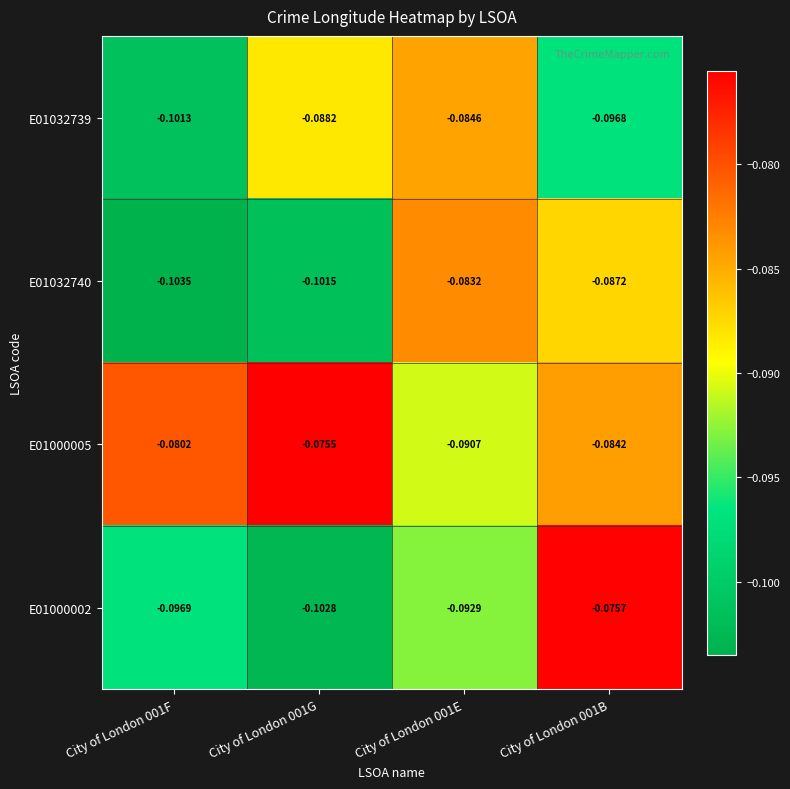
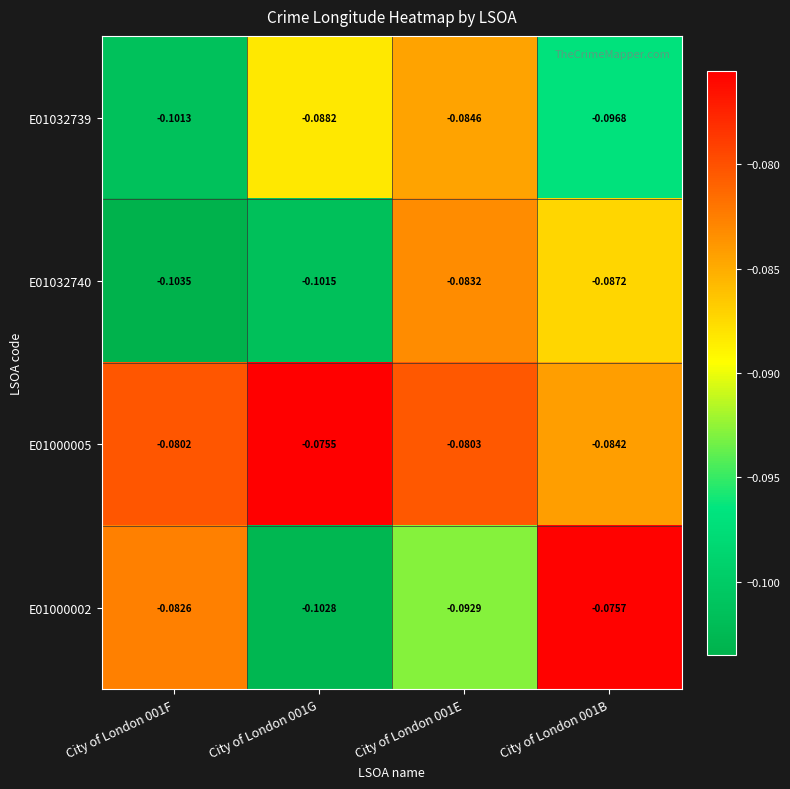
E01000005, City of London 001E: -0.0907 -> -0.0803
E01000002, City of London 001F: -0.0969 -> -0.0826
